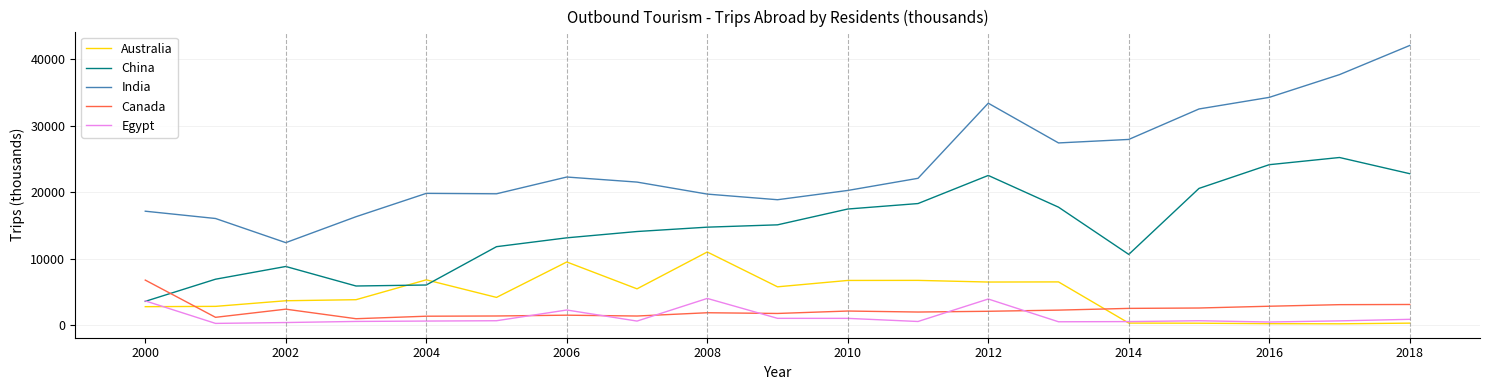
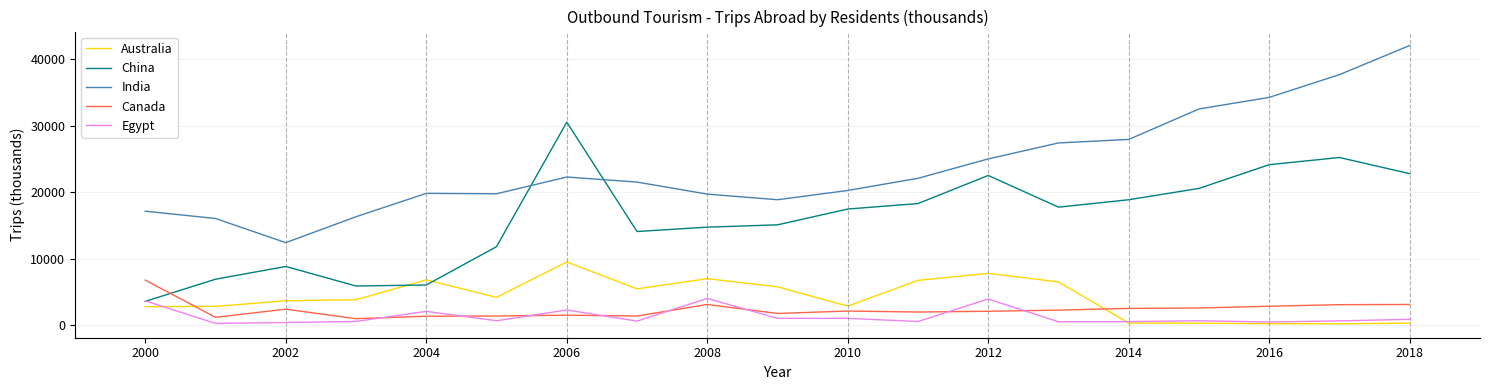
Egypt, 2004: 1000 -> 2000
China, 2006: 13000 -> 31000
Australia, 2008: 11000 -> 7000
Canada, 2008: 2000 -> 3000
Australia, 2010: 7000 -> 3000
Australia, 2012: 6000 -> 8000
India, 2012: 33000 -> 25000
China, 2014: 11000 -> 19000
